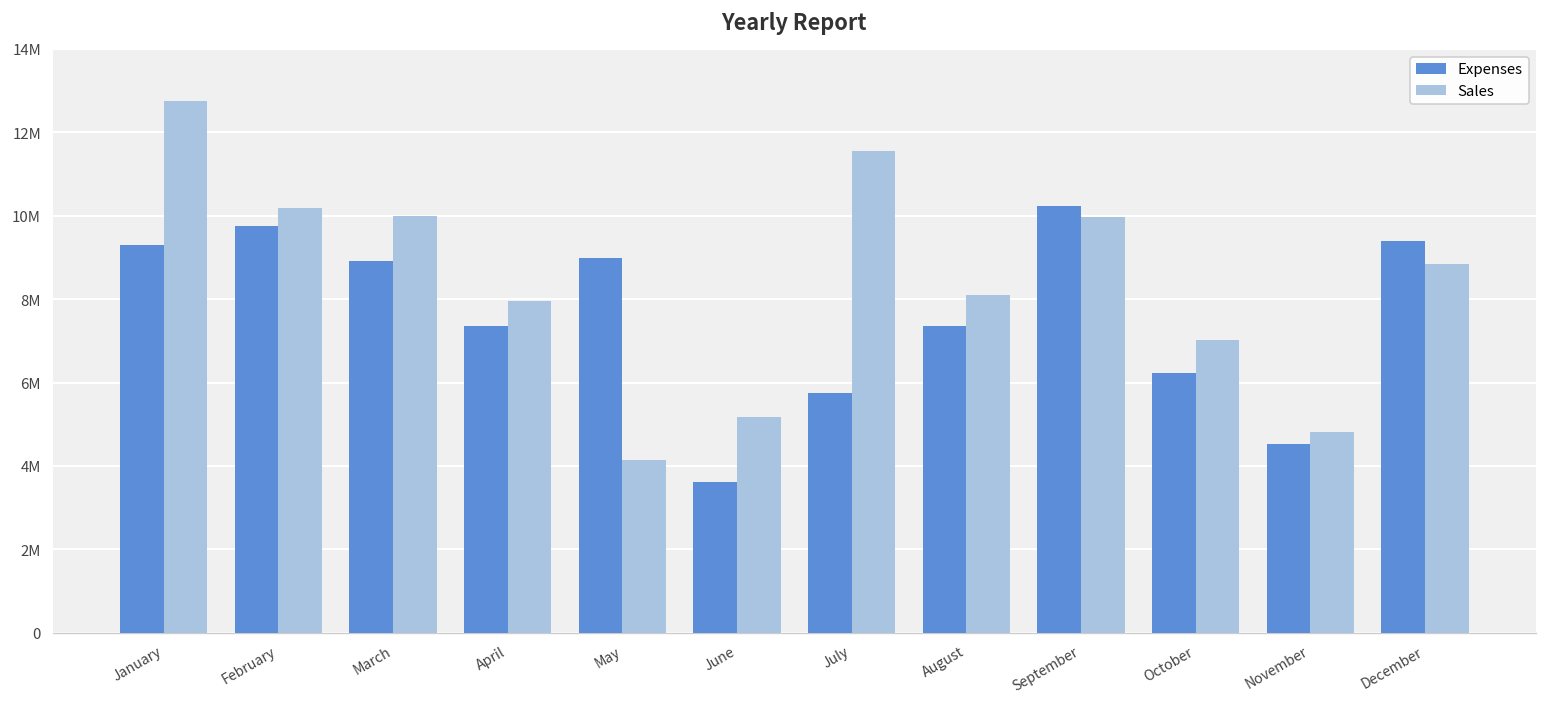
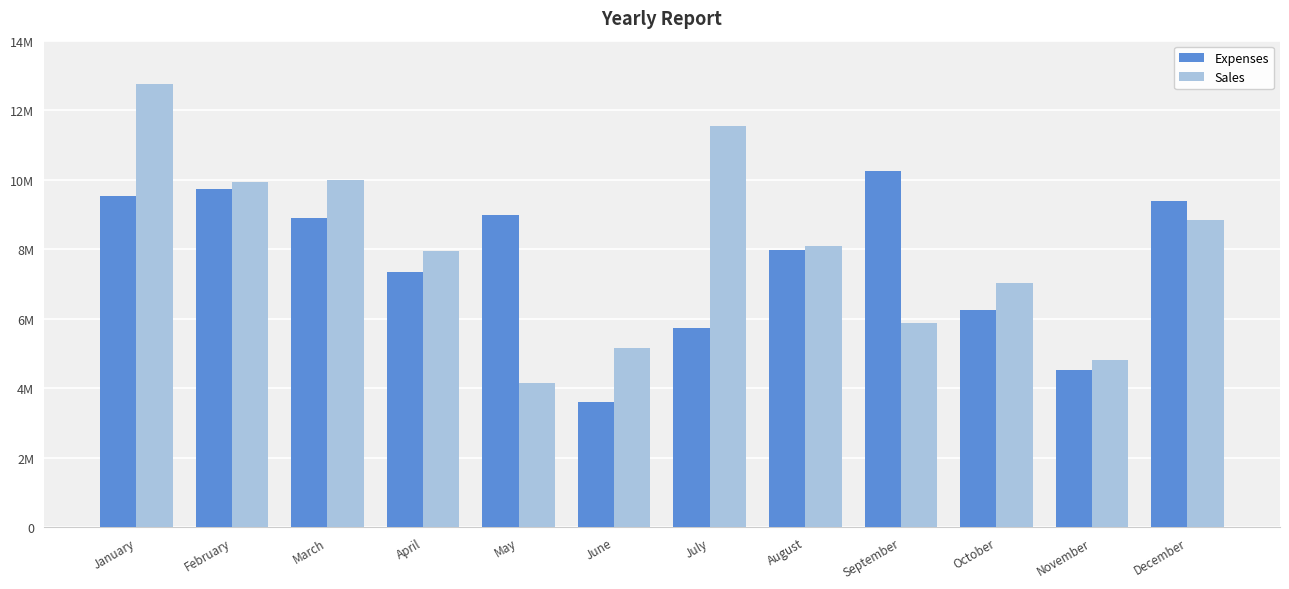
Expenses, January: 9300000 -> 9500000
Sales, February: 10200000 -> 9900000
Expenses, August: 7400000 -> 8000000
Sales, September: 10000000 -> 5900000
